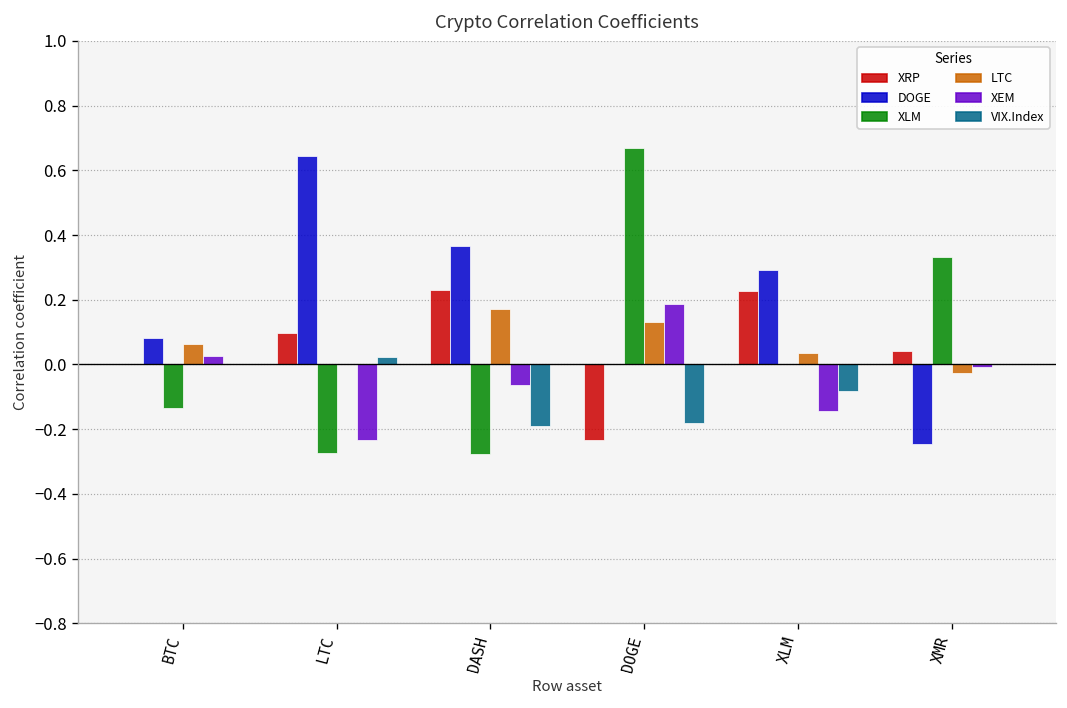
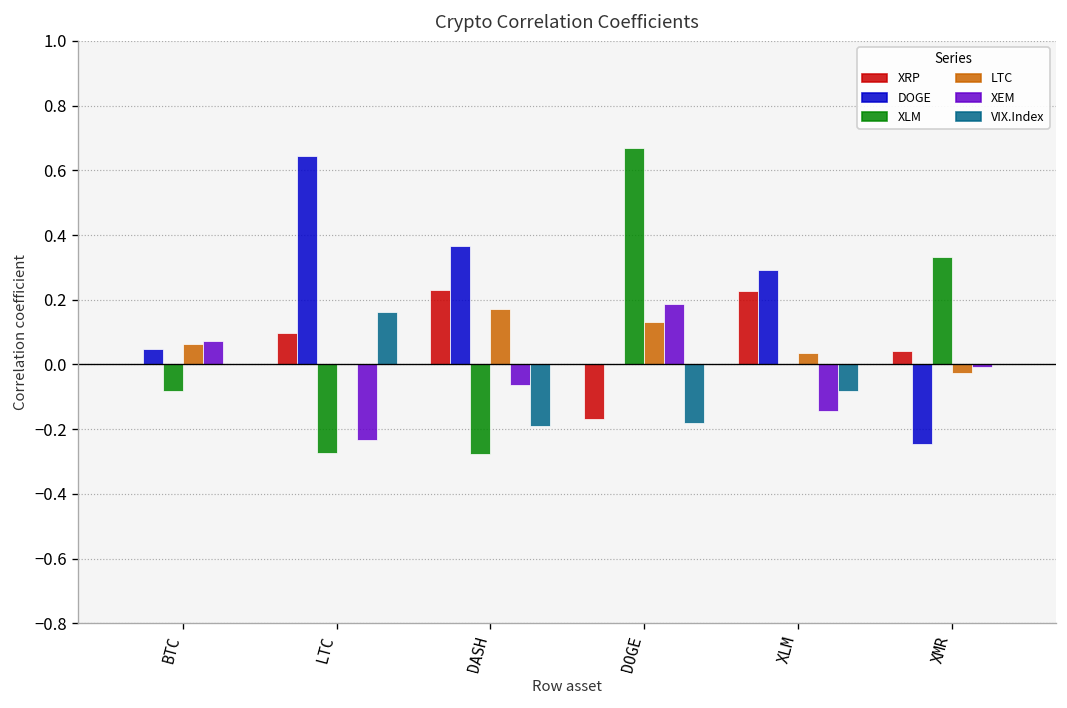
DOGE, BTC: 0.08 -> 0.05
XLM, BTC: -0.14 -> -0.08
XEM, BTC: 0.03 -> 0.07
VIX.Index, LTC: 0.02 -> 0.16
XRP, DOGE: -0.23 -> -0.17
